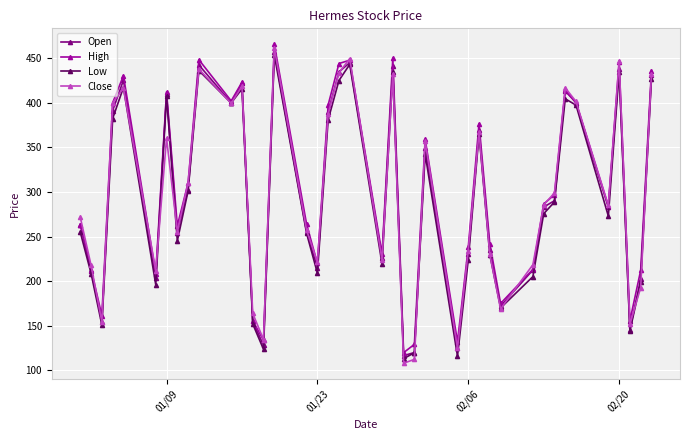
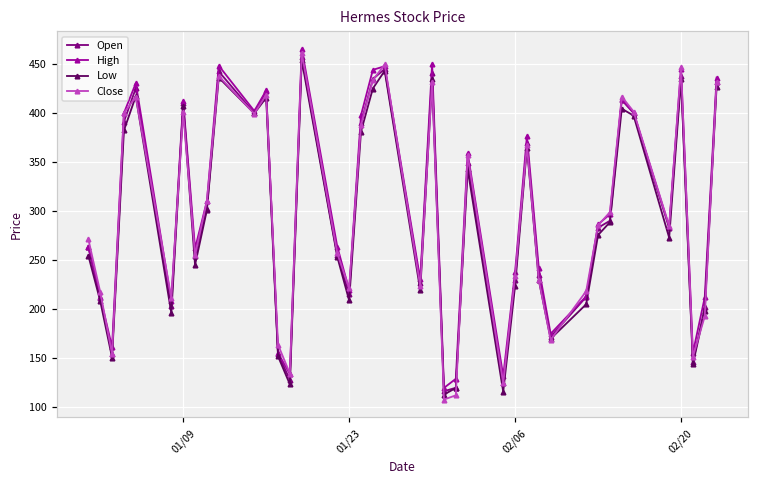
Close, 01/09: 360 -> 400
